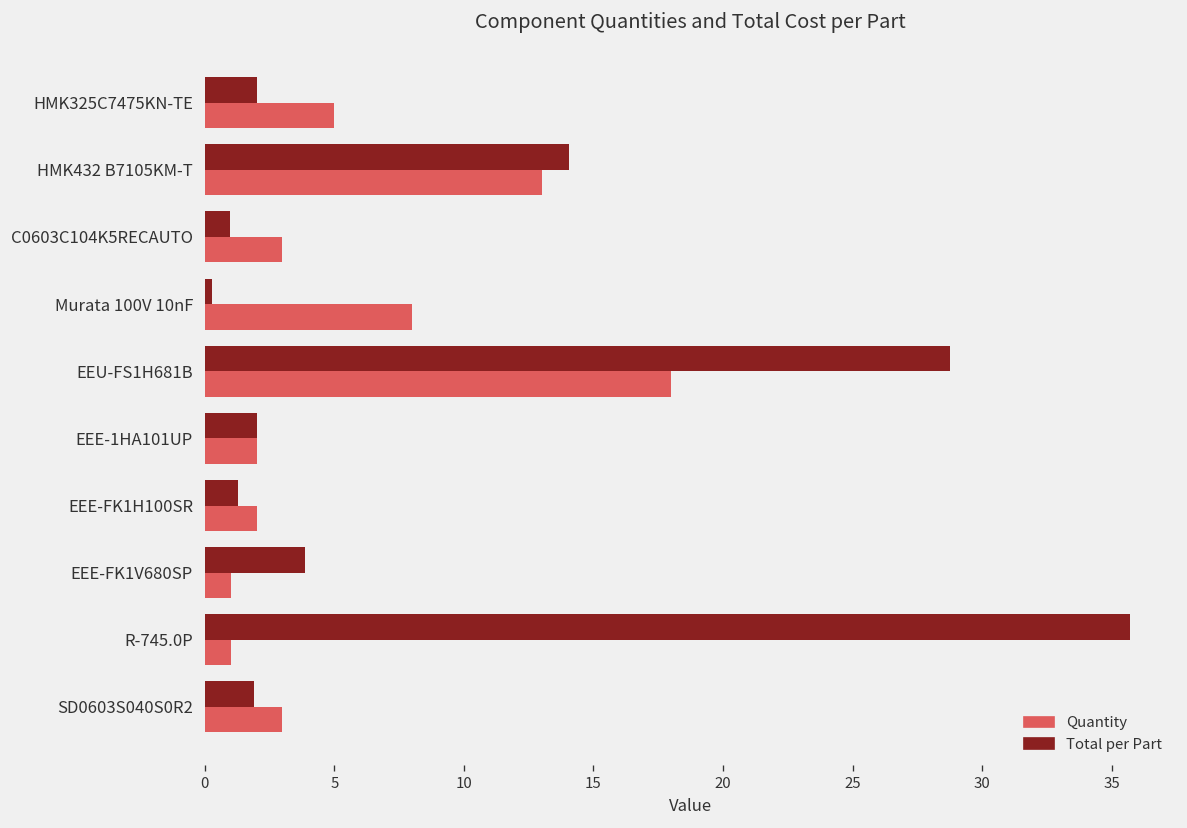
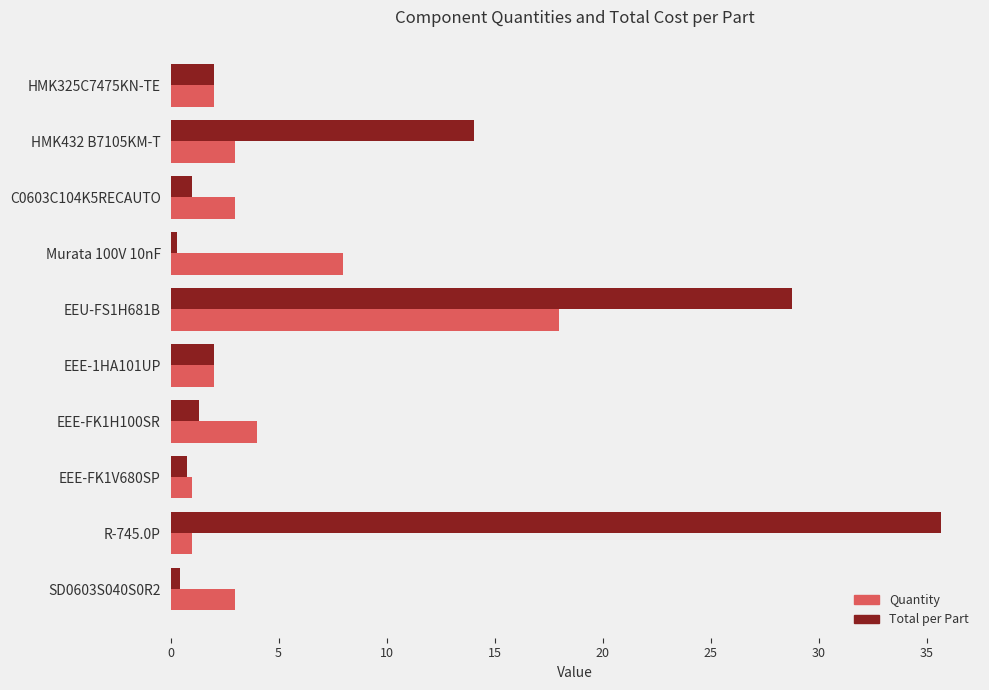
Quantity, HMK325C7475KN-TE: 5 -> 2
Quantity, HMK432 B7105KM-T: 13 -> 3
Quantity, EEE-FK1H100SR: 2 -> 4
Total per Part, EEE-FK1V680SP: 3.9 -> 0.8
Total per Part, SD0603S040S0R2: 1.9 -> 0.4
